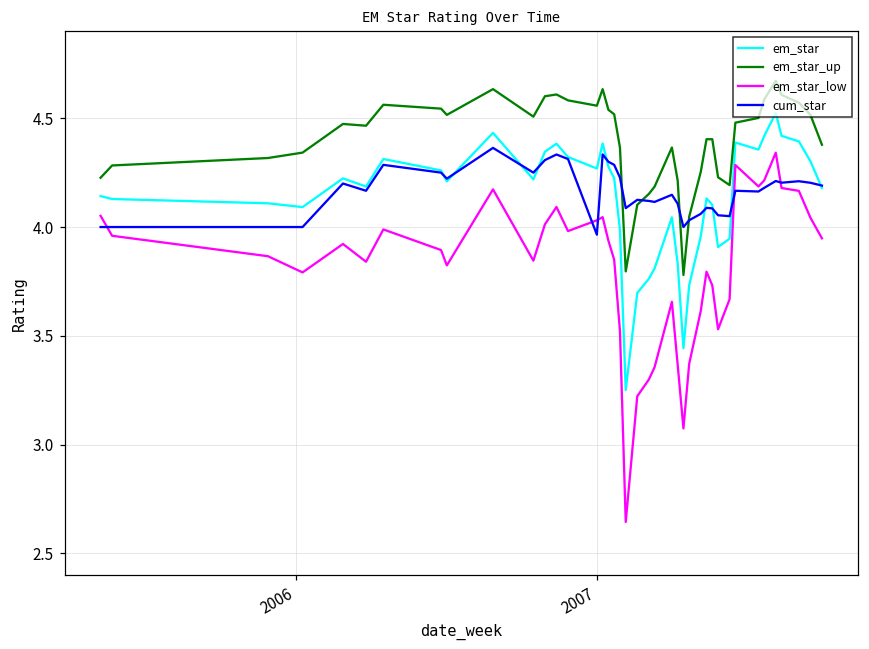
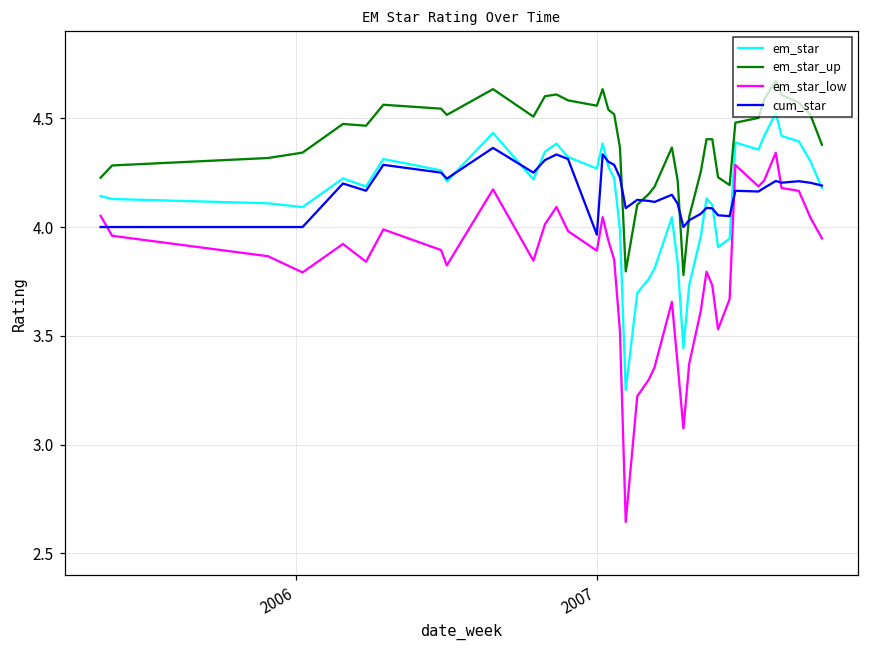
em_star_low, 2007: 4.03 -> 3.89
